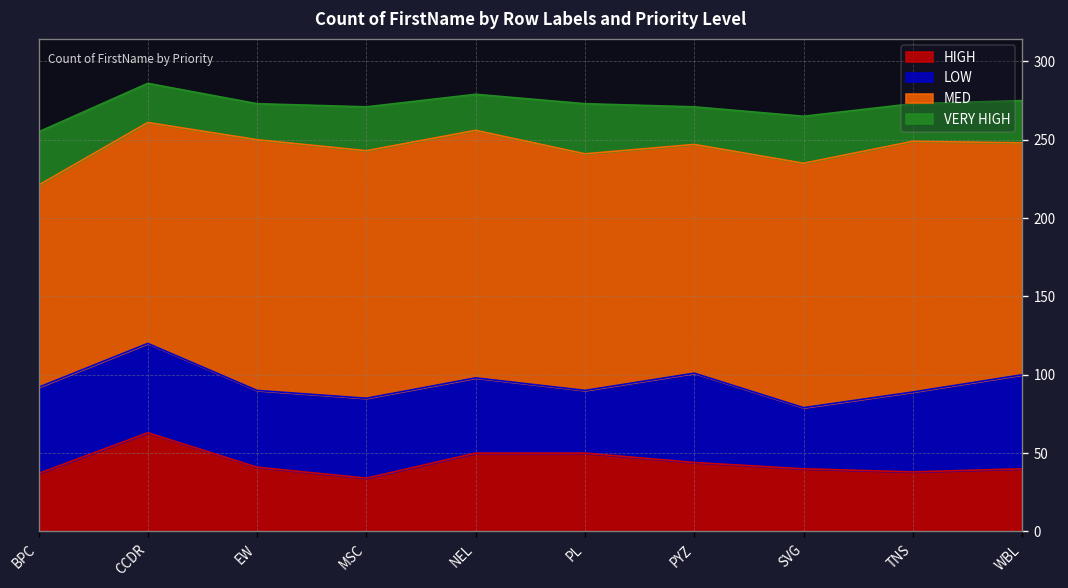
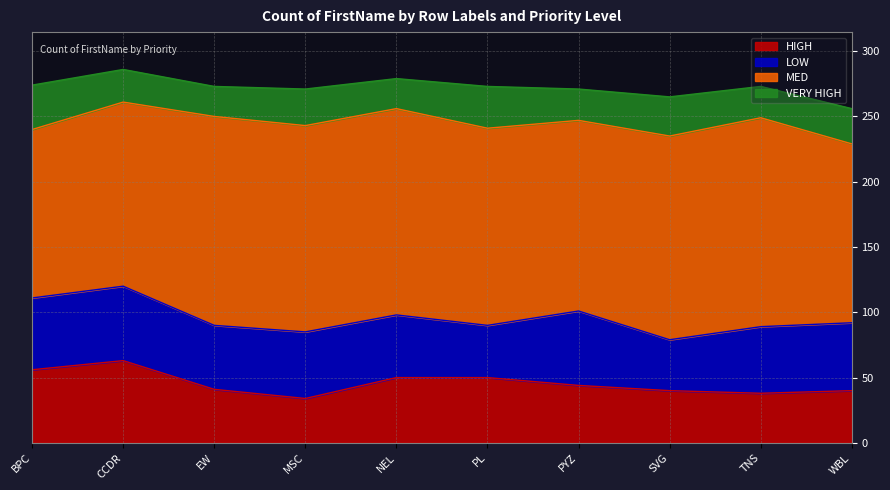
HIGH, BPC: 37 -> 56
LOW, WBL: 60 -> 52
MED, WBL: 148 -> 137
